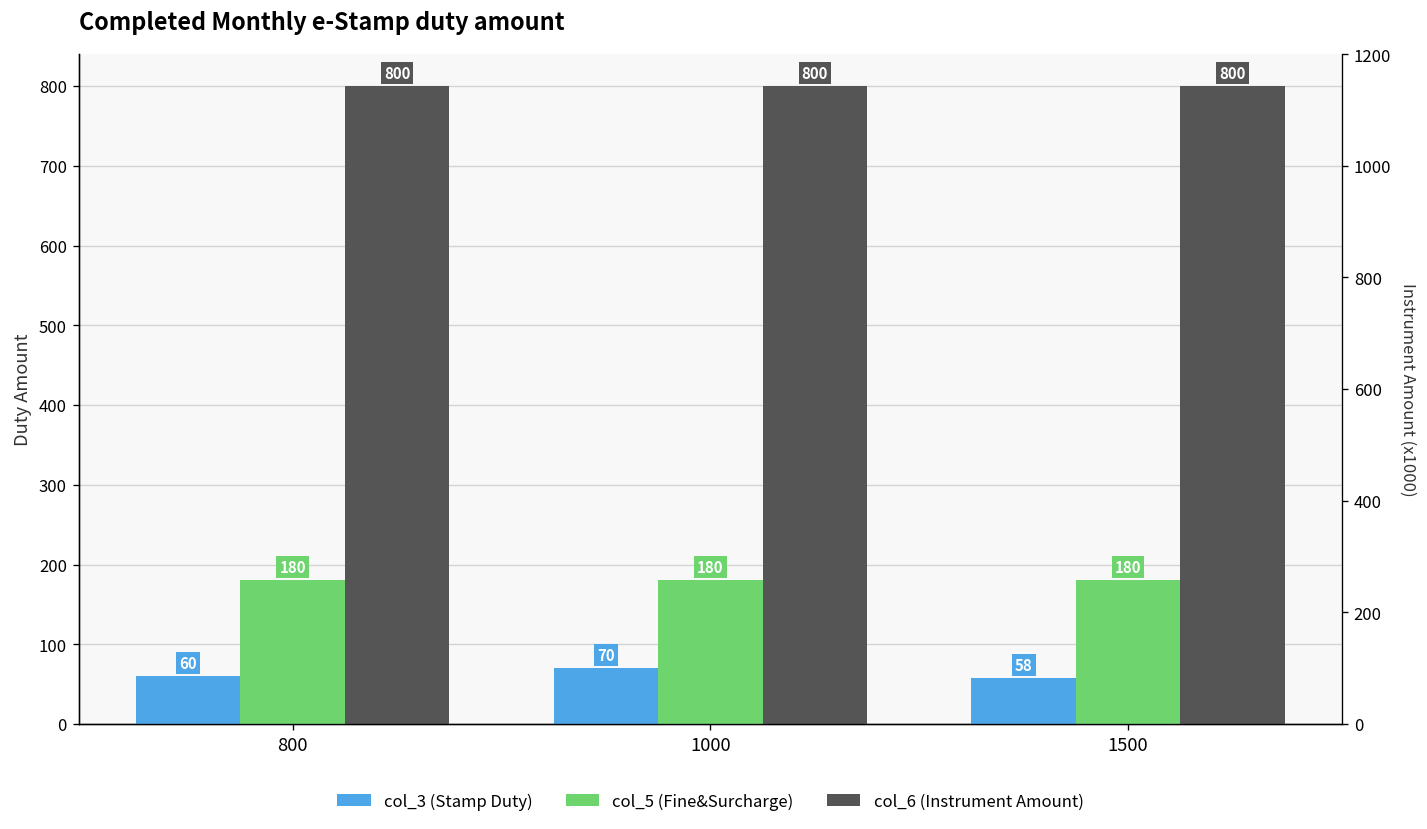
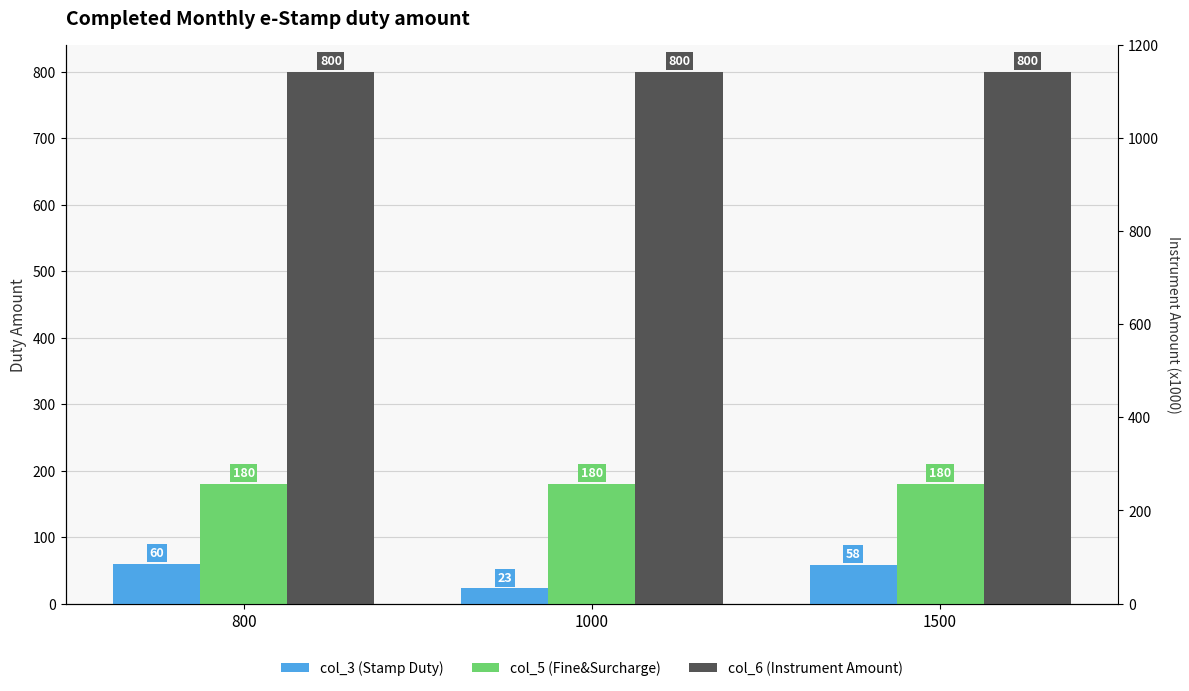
col_3 (Stamp Duty), 1000: 70 -> 23
